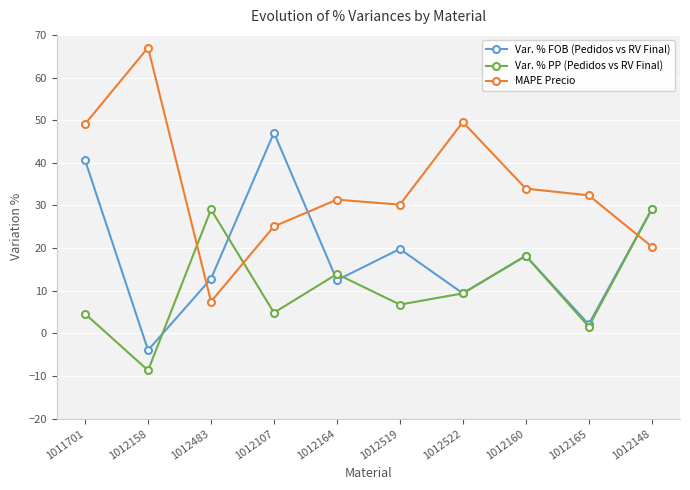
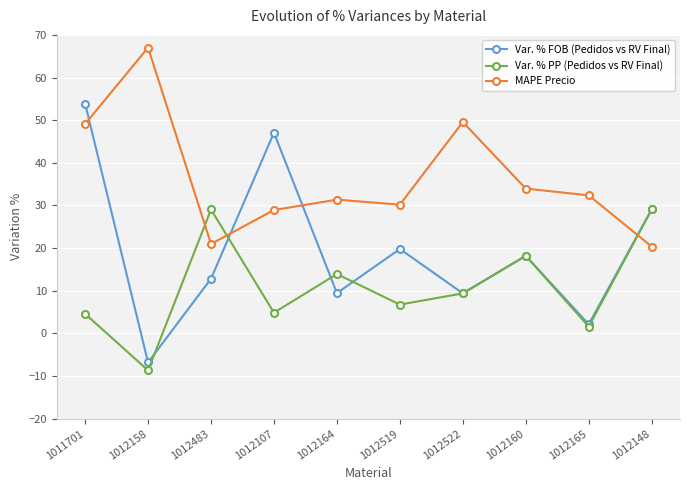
Var. % FOB (Pedidos vs RV Final), 1011701: 41 -> 54
Var. % FOB (Pedidos vs RV Final), 1012158: -4 -> -7
MAPE Precio, 1012483: 7 -> 21
MAPE Precio, 1012107: 25 -> 29
Var. % FOB (Pedidos vs RV Final), 1012164: 12 -> 9
